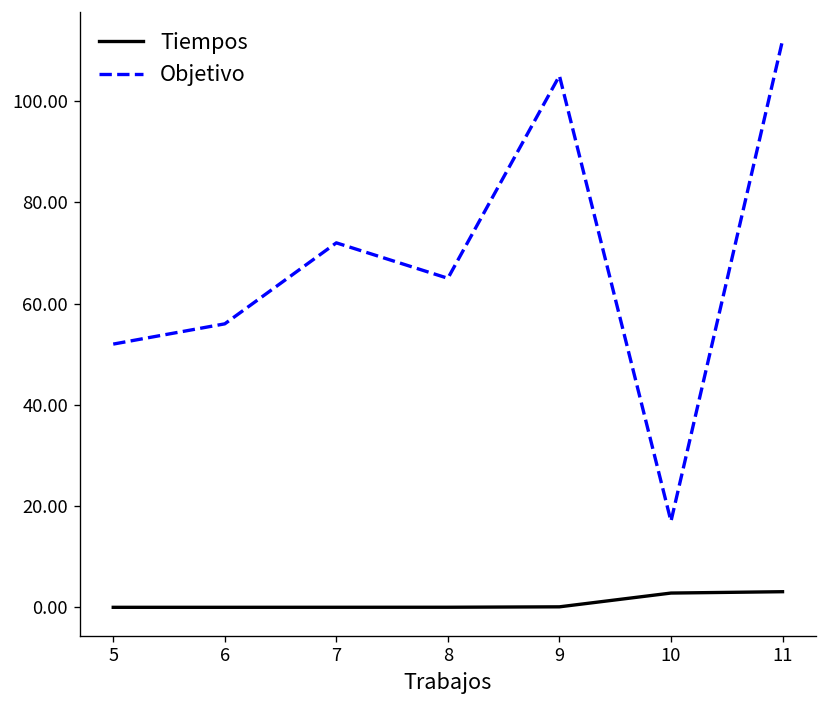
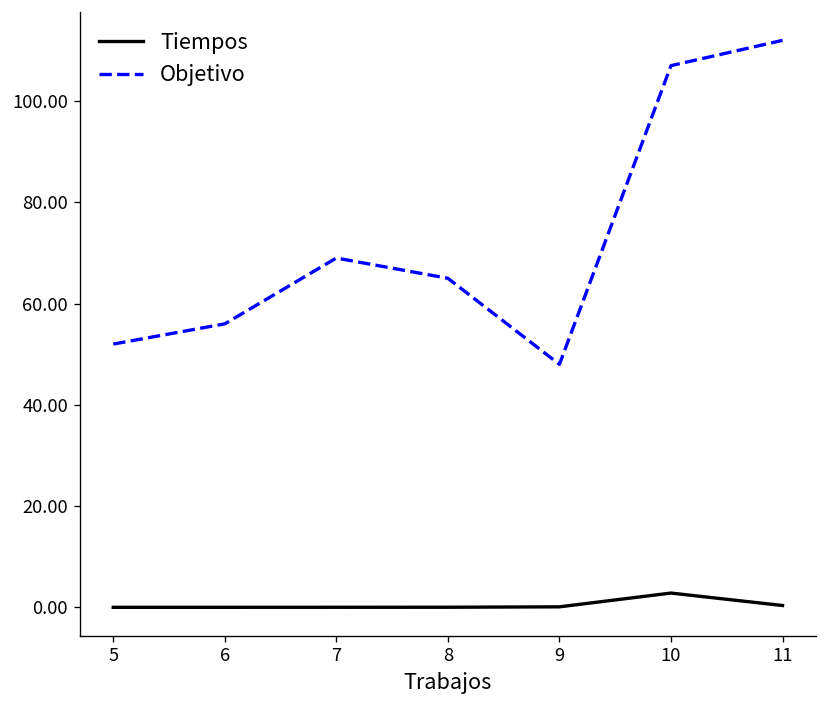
Objetivo, 7: 72 -> 69
Objetivo, 9: 105 -> 48
Objetivo, 10: 17 -> 107
Tiempos, 11: 3 -> 0
